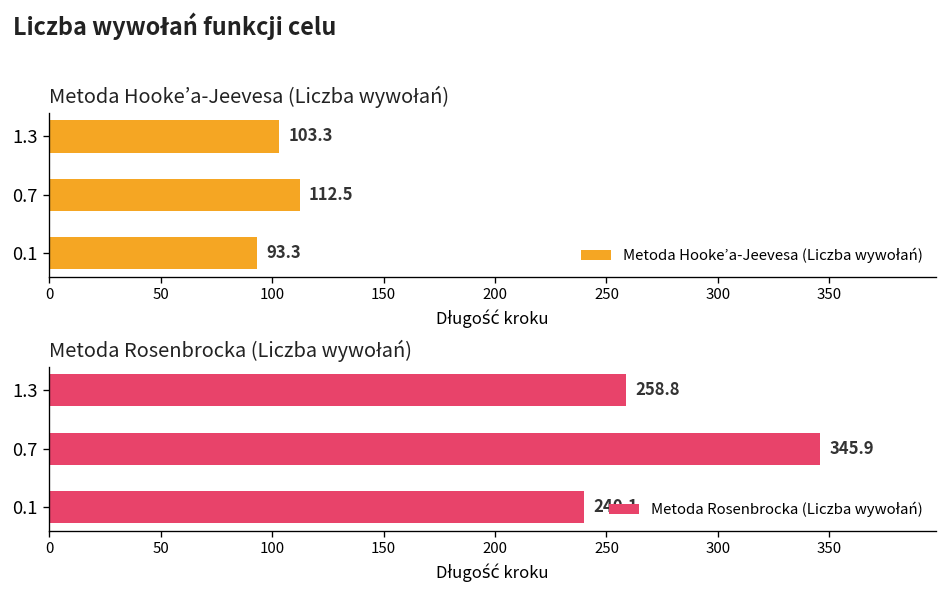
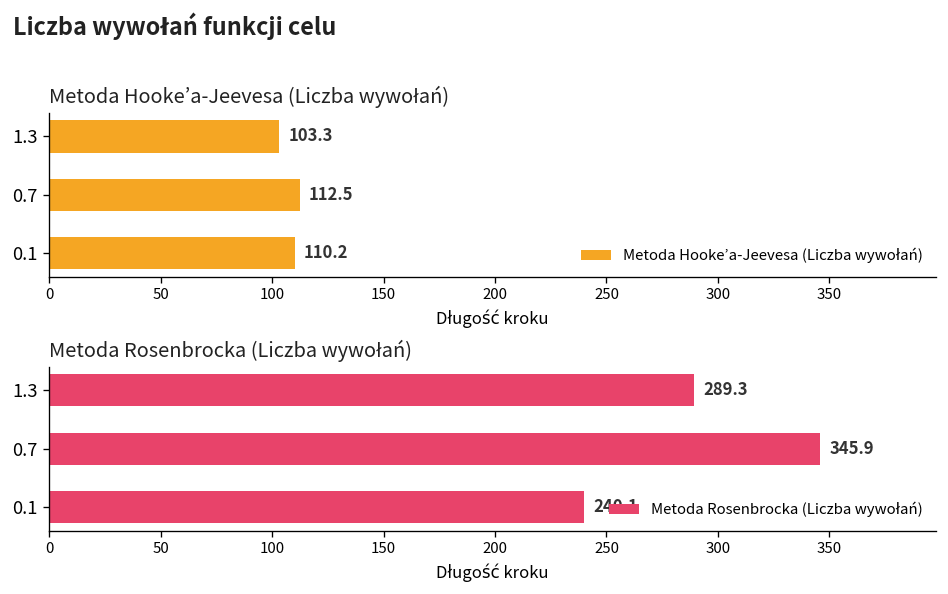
Metoda Hooke’a-Jeevesa (Liczba wywołań), 0.1: 93.3 -> 110.2
Metoda Rosenbrocka (Liczba wywołań), 1.3: 258.8 -> 289.3
